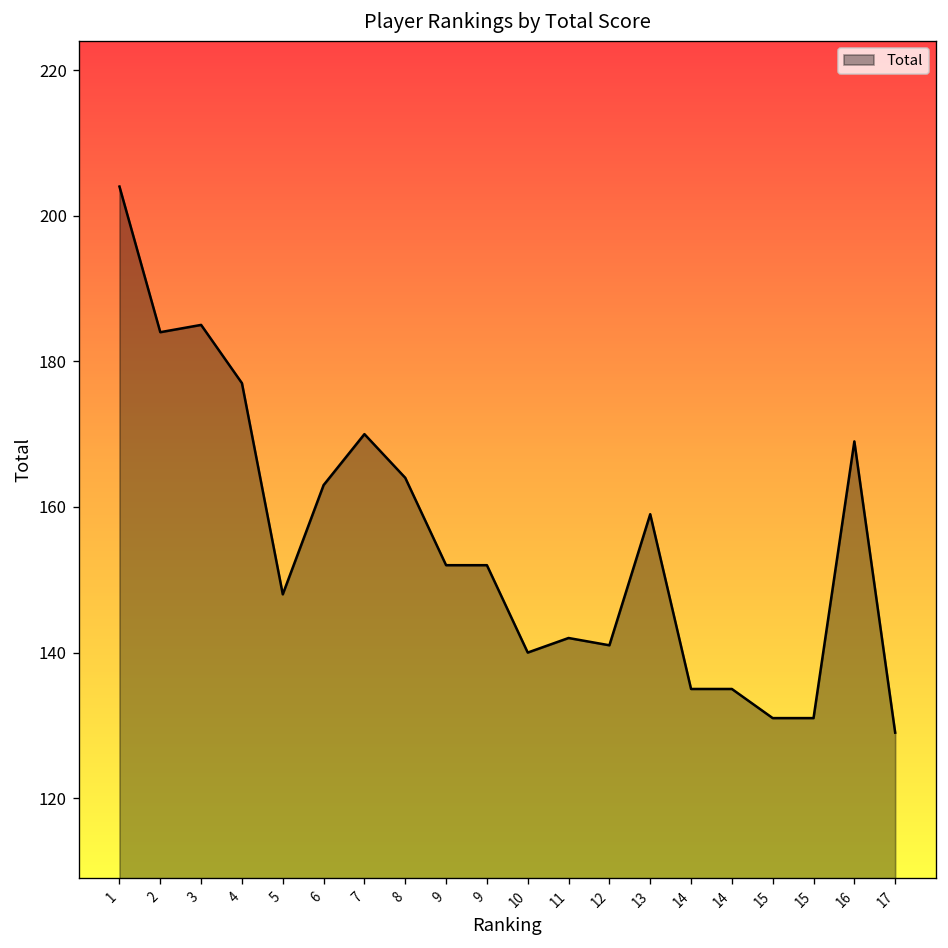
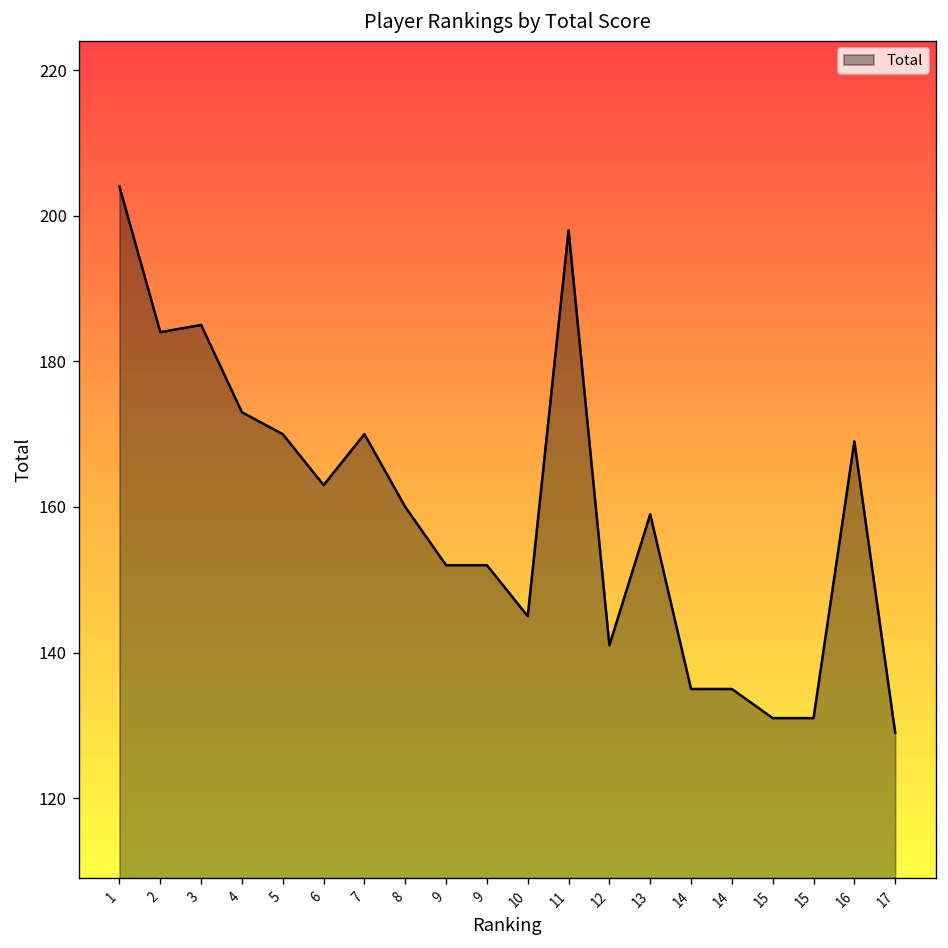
4: 177 -> 173
5: 148 -> 170
8: 164 -> 160
10: 140 -> 145
11: 142 -> 198
